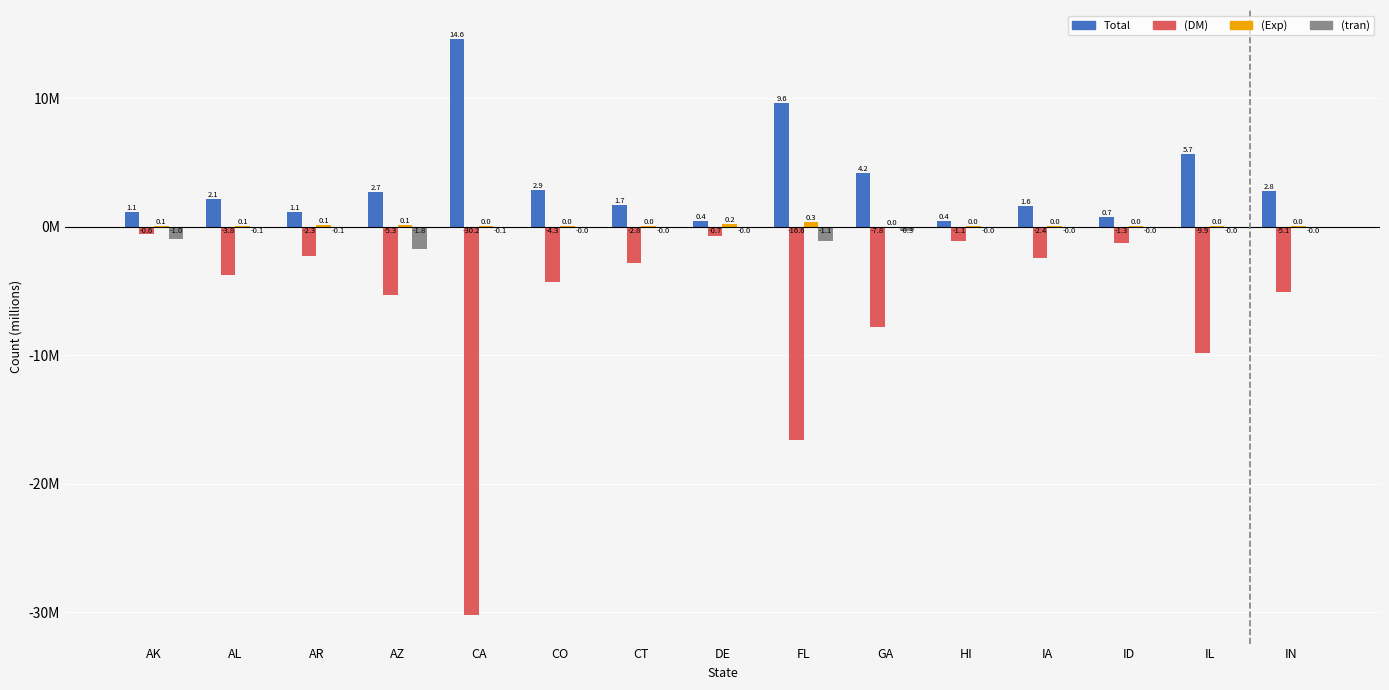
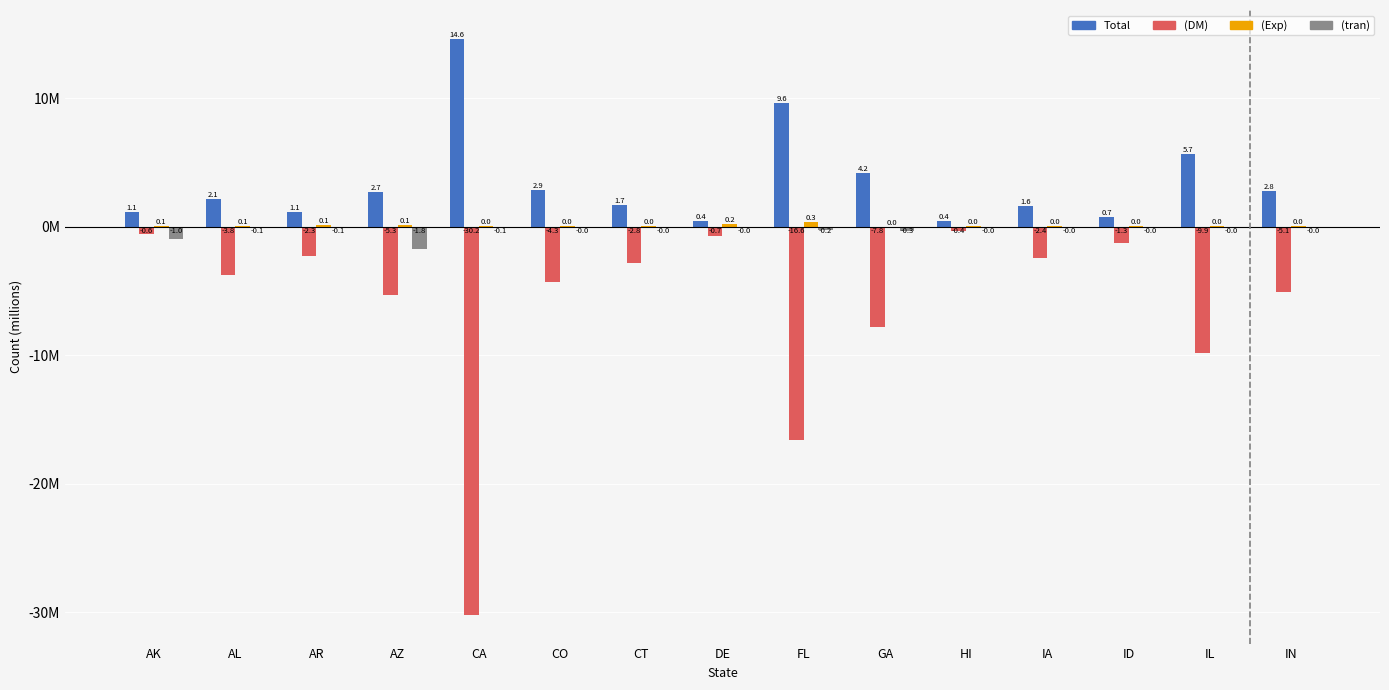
(tran), FL: -1.1 -> -0.2
(DM), HI: -1.1 -> -0.4
